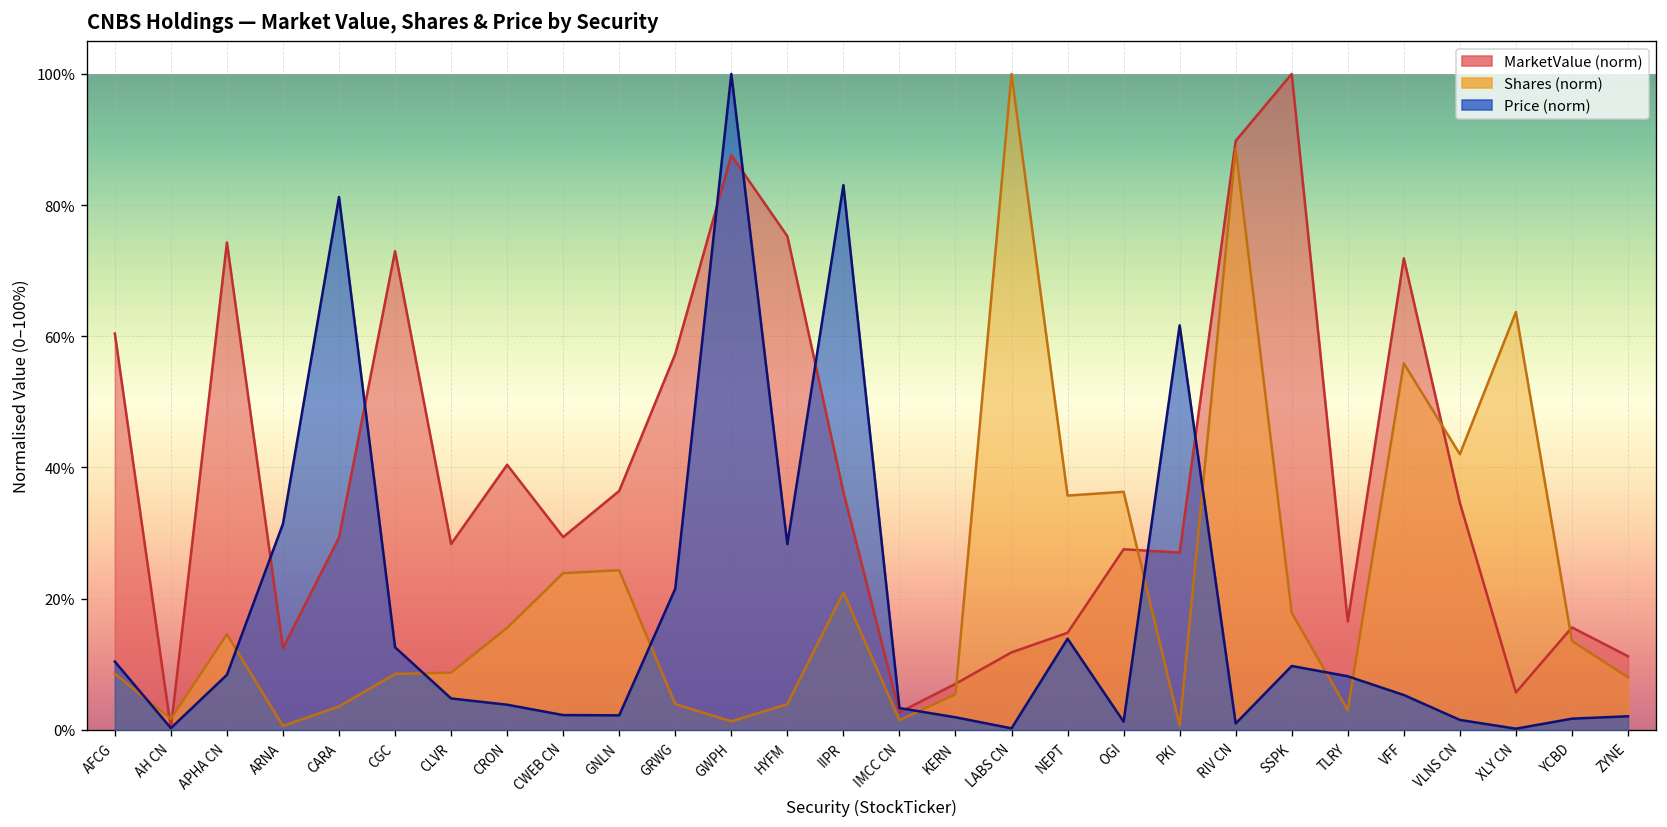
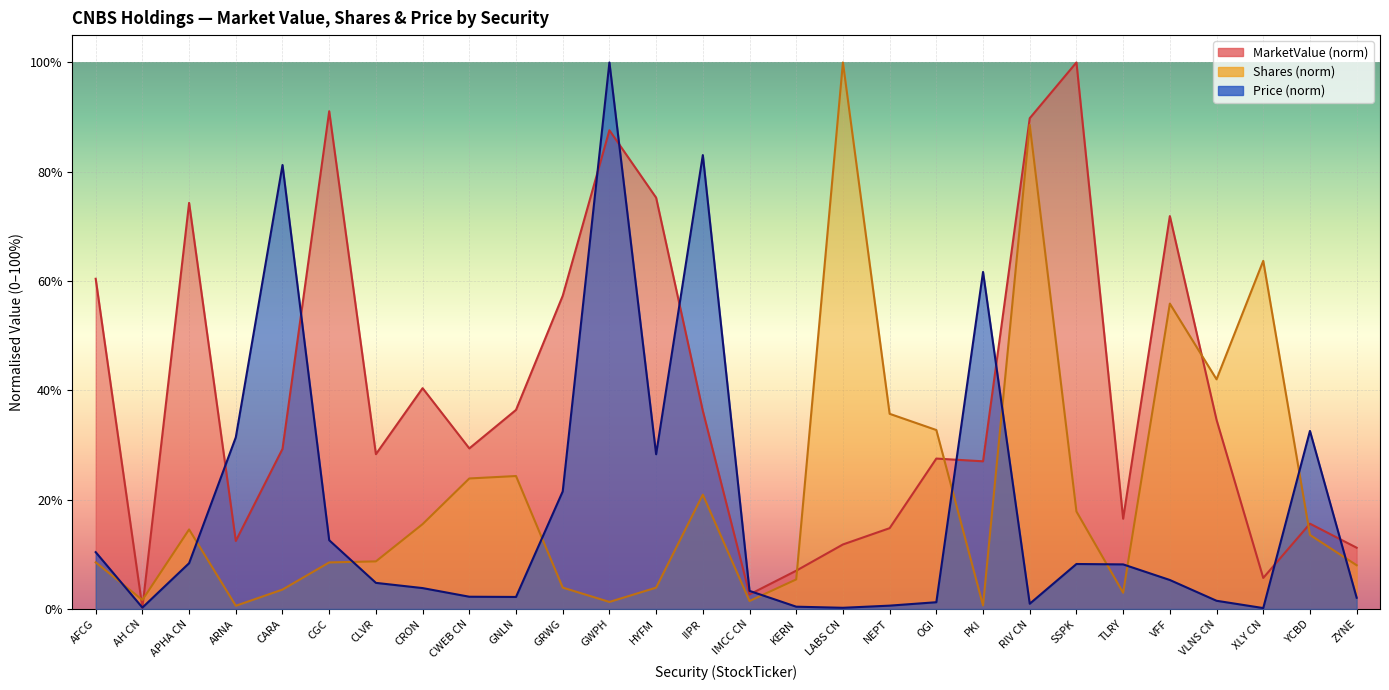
MarketValue (norm), CGC: 73% -> 91%
Price (norm), KERN: 2% -> 0%
Price (norm), NEPT: 14% -> 1%
Shares (norm), OGI: 36% -> 33%
Price (norm), SSPK: 10% -> 8%
Price (norm), YCBD: 2% -> 33%
